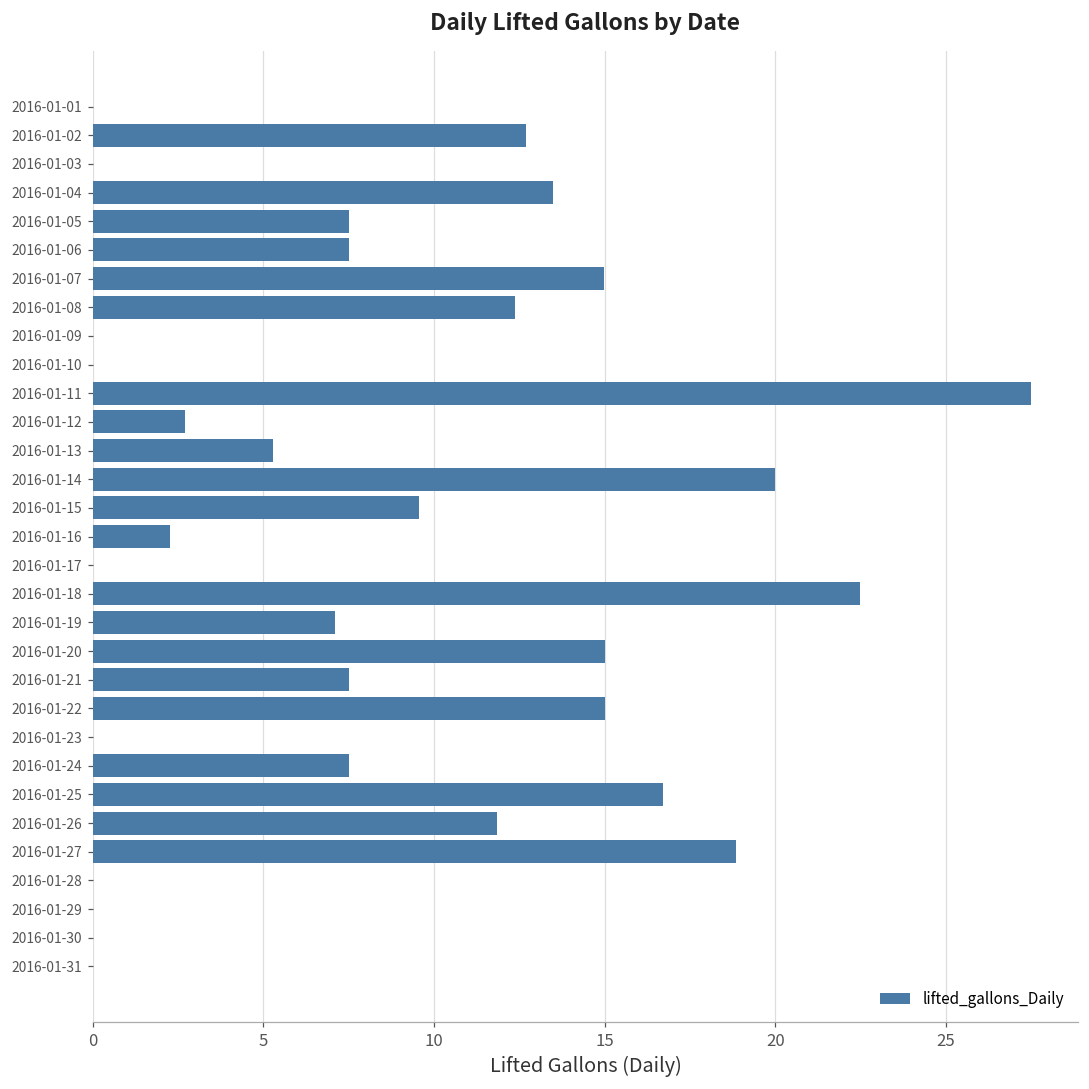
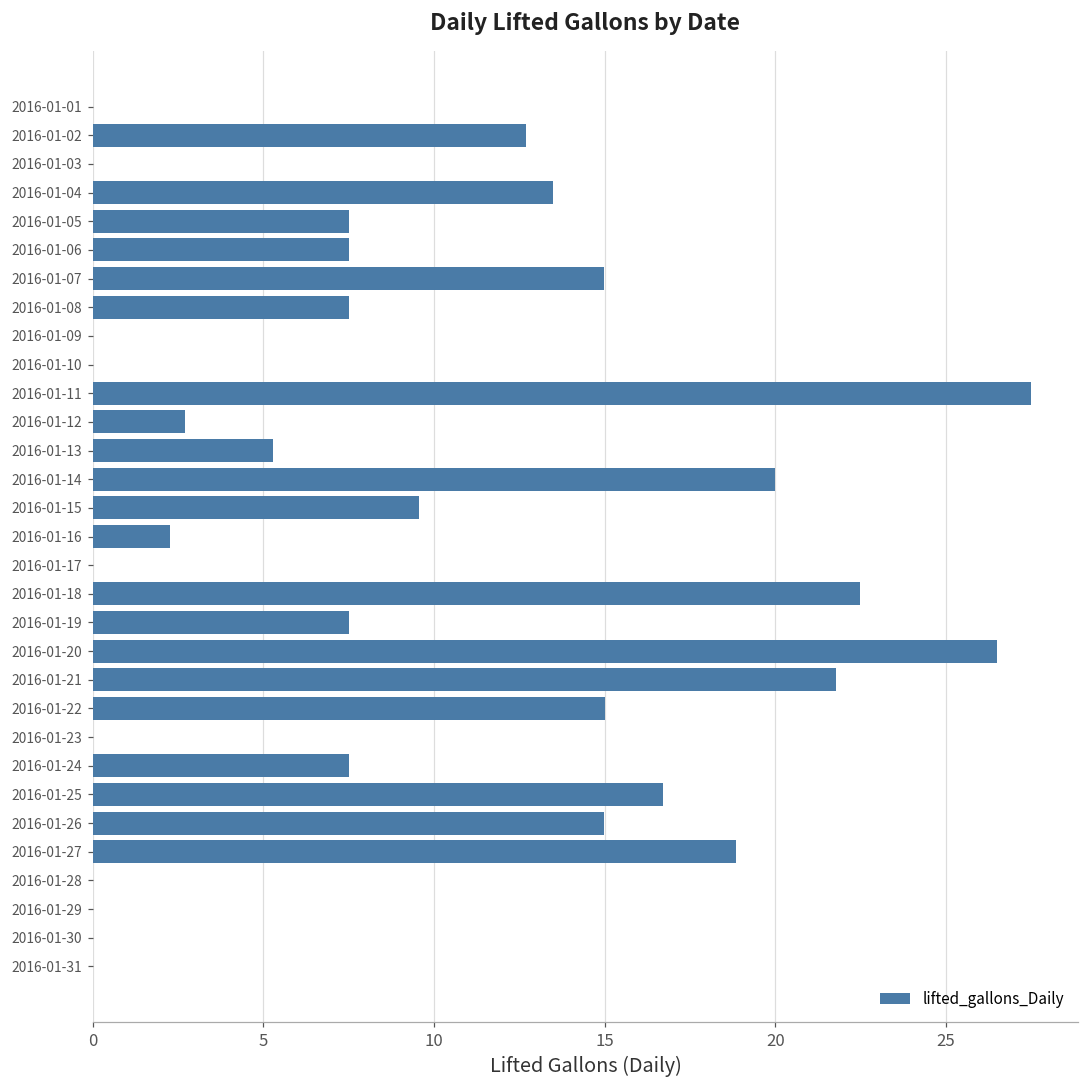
2016-01-08: 12.4 -> 7.5
2016-01-19: 7.1 -> 7.5
2016-01-20: 15.0 -> 26.5
2016-01-21: 7.5 -> 21.8
2016-01-26: 11.8 -> 15.0
